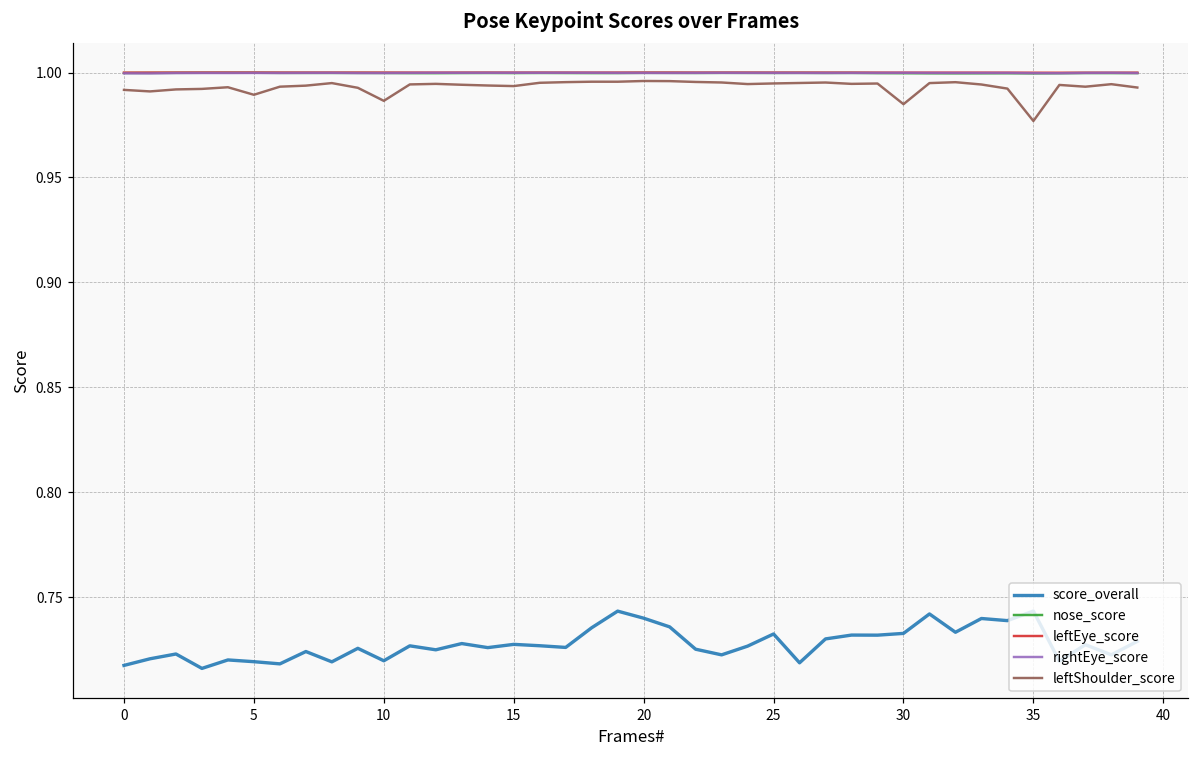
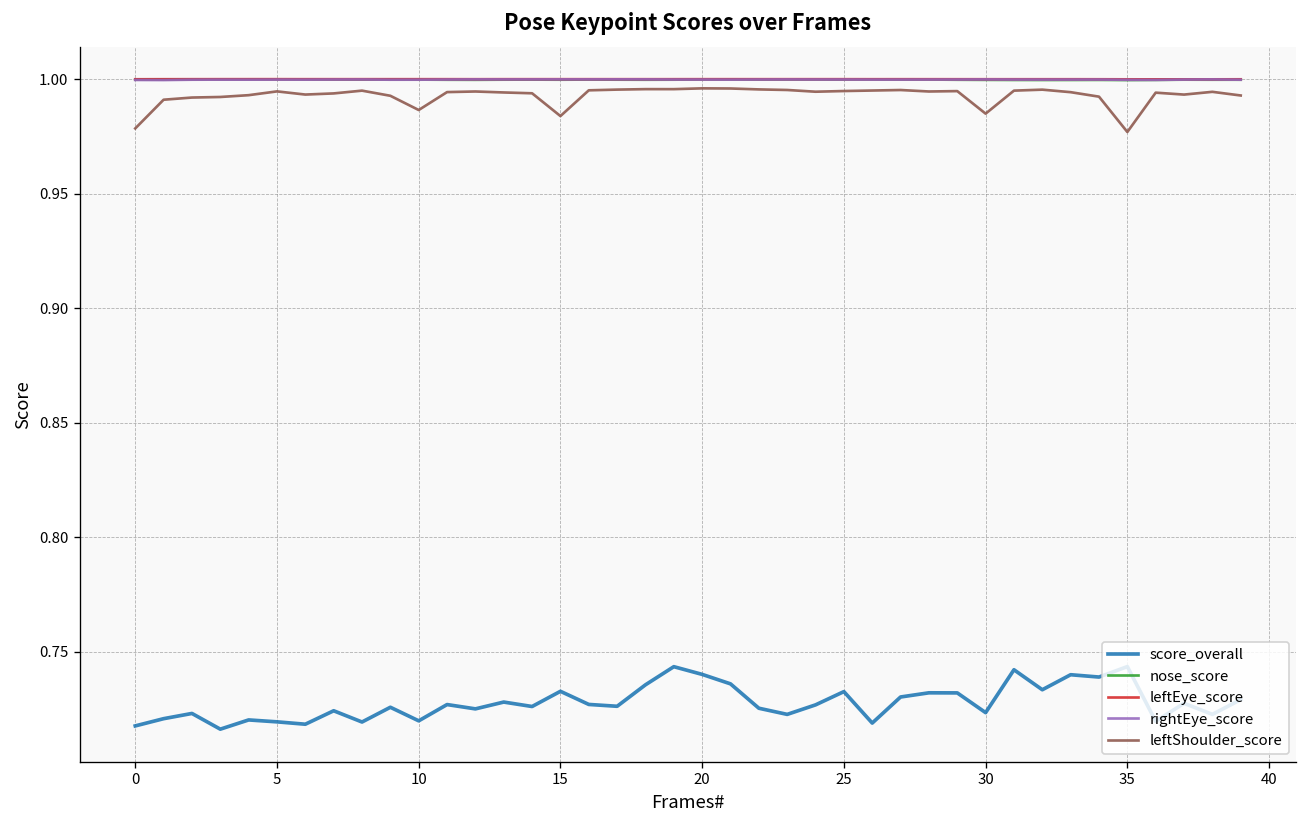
leftShoulder_score, 0: 0.992 -> 0.978
leftShoulder_score, 5: 0.989 -> 0.995
score_overall, 15: 0.728 -> 0.733
leftShoulder_score, 15: 0.994 -> 0.984
score_overall, 30: 0.733 -> 0.723
